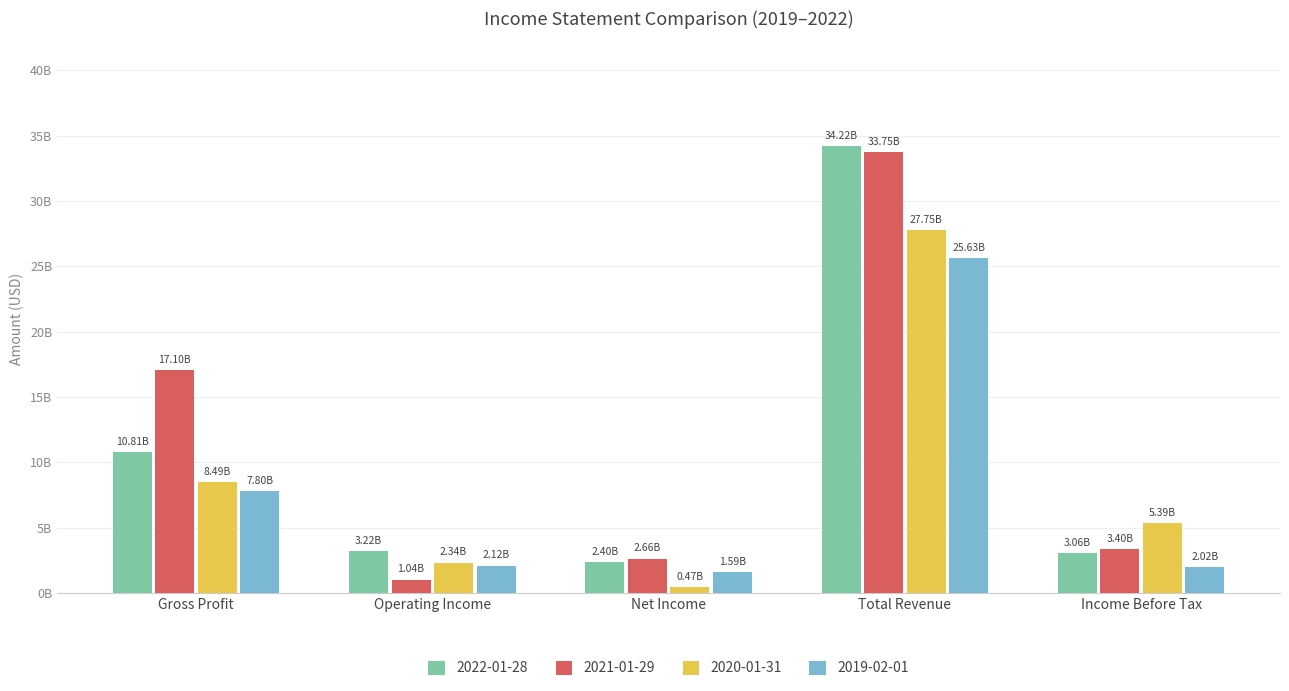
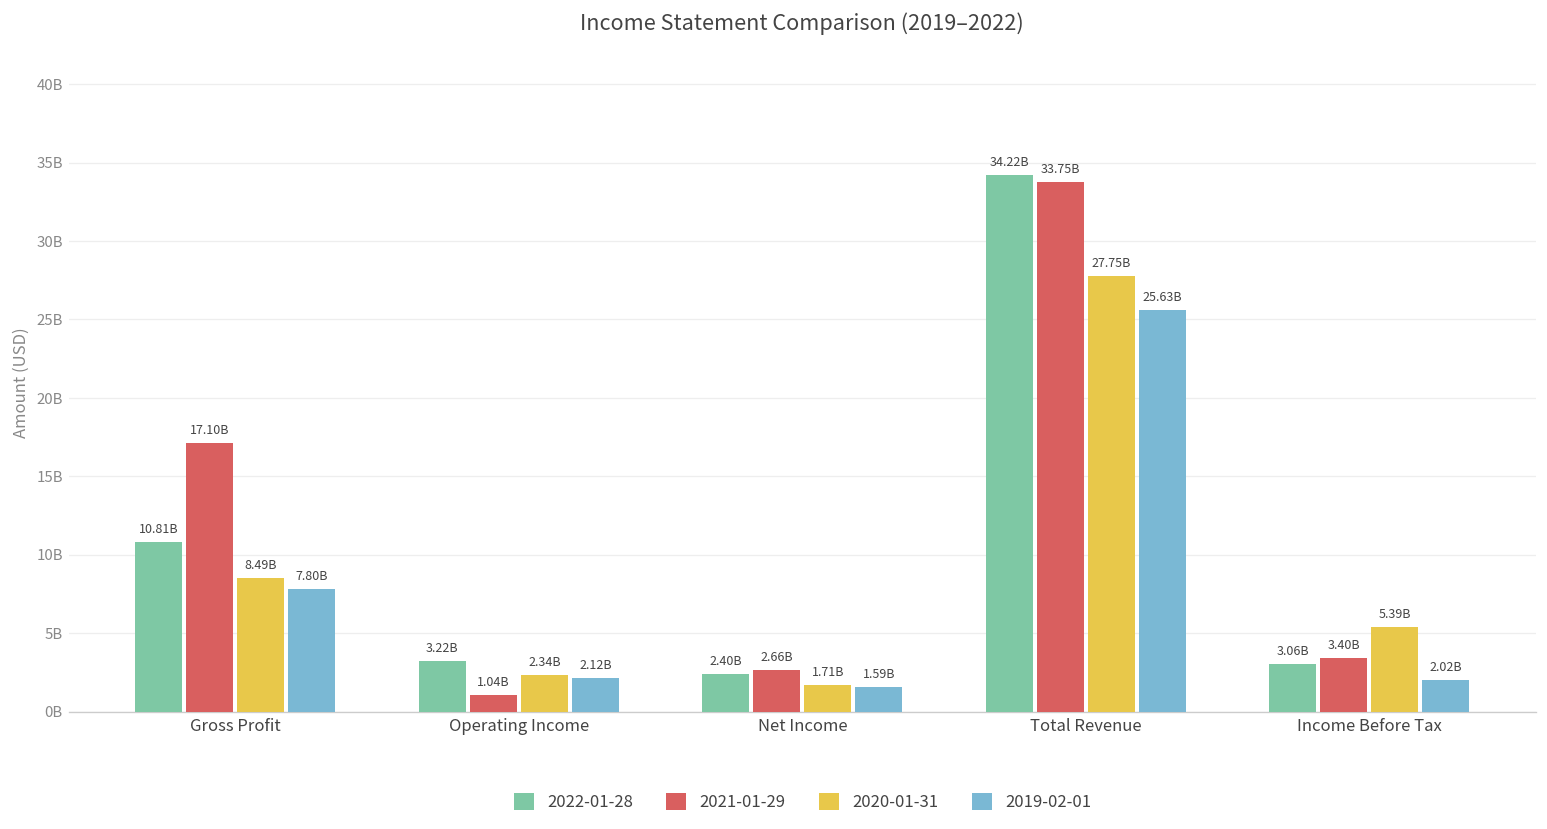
2020-01-31, Net Income: 0.47B -> 1.71B
